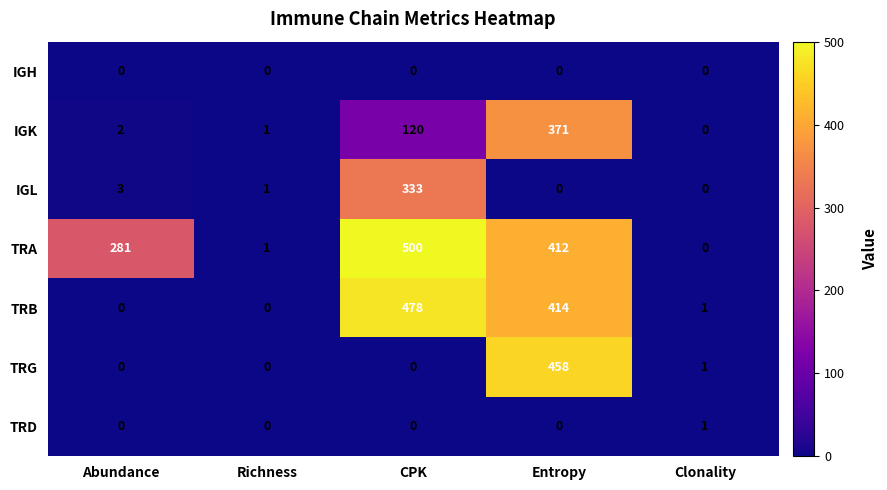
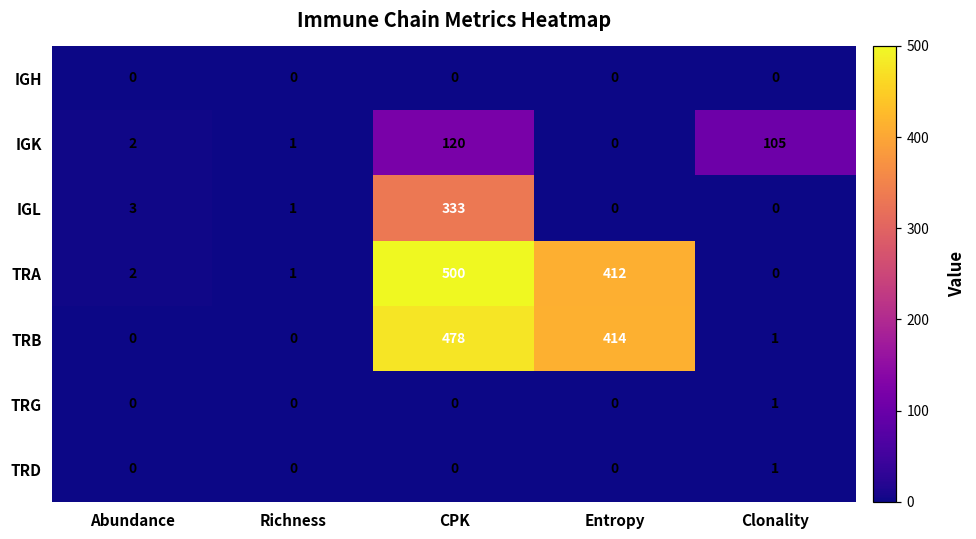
IGK, Entropy: 371 -> 0
IGK, Clonality: 0 -> 105
TRA, Abundance: 281 -> 2
TRG, Entropy: 458 -> 0
